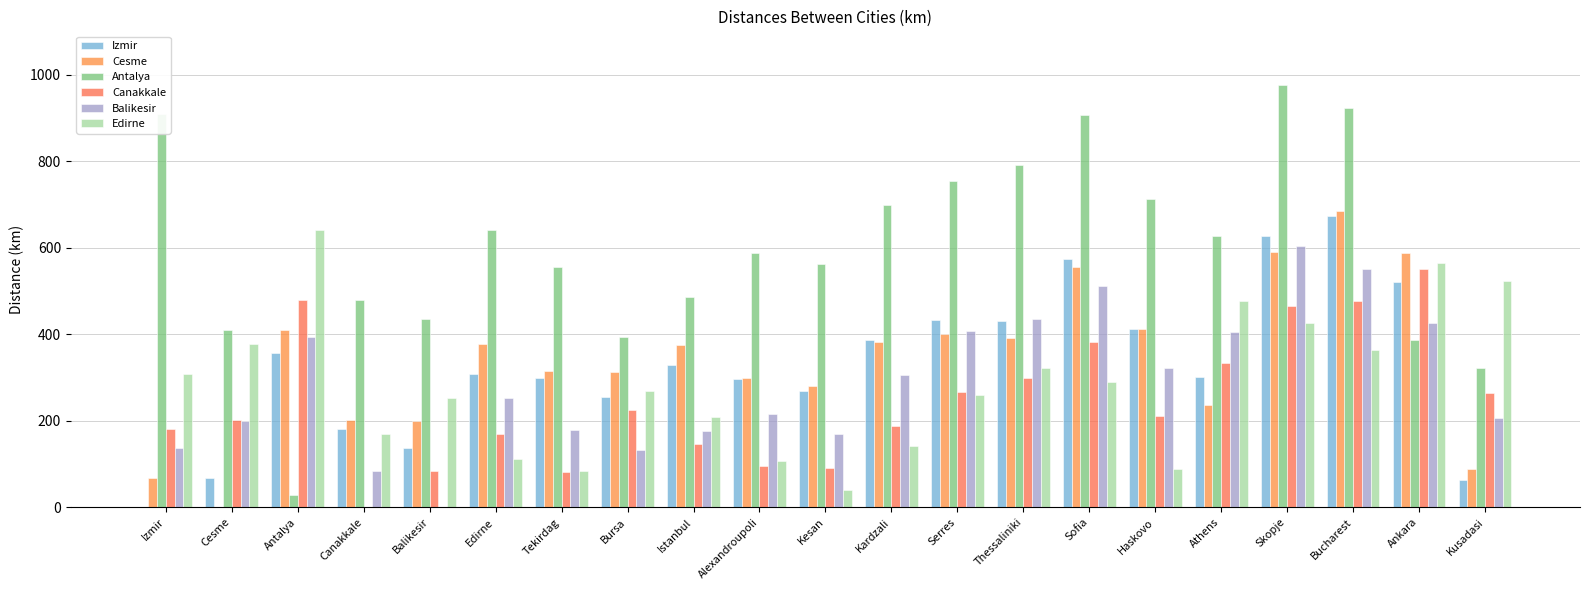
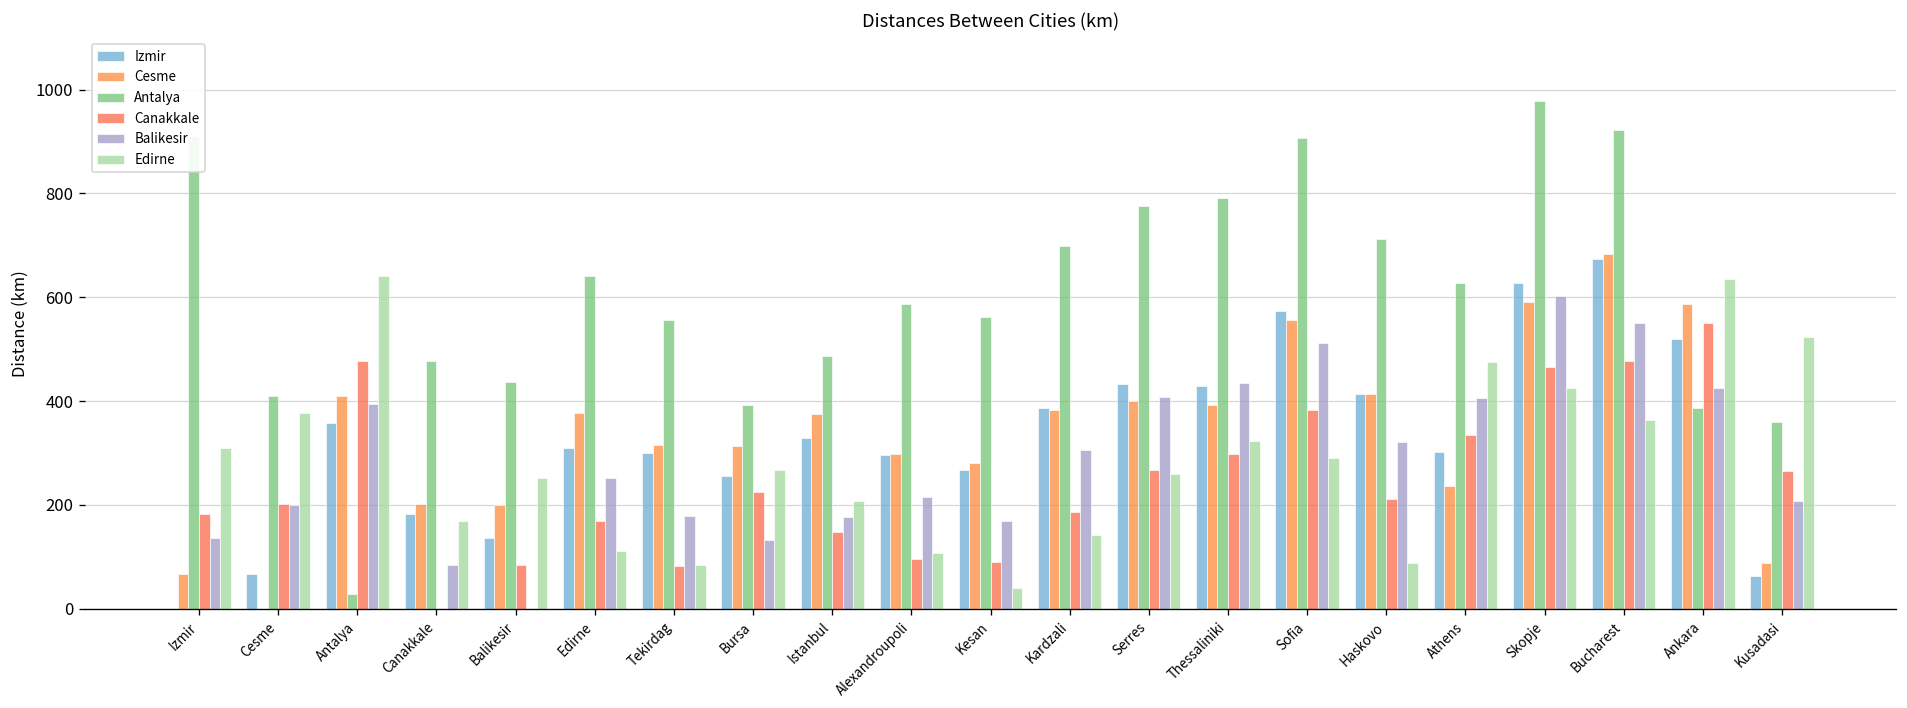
Antalya, Serres: 750 -> 780
Edirne, Ankara: 570 -> 640
Antalya, Kusadasi: 320 -> 360
